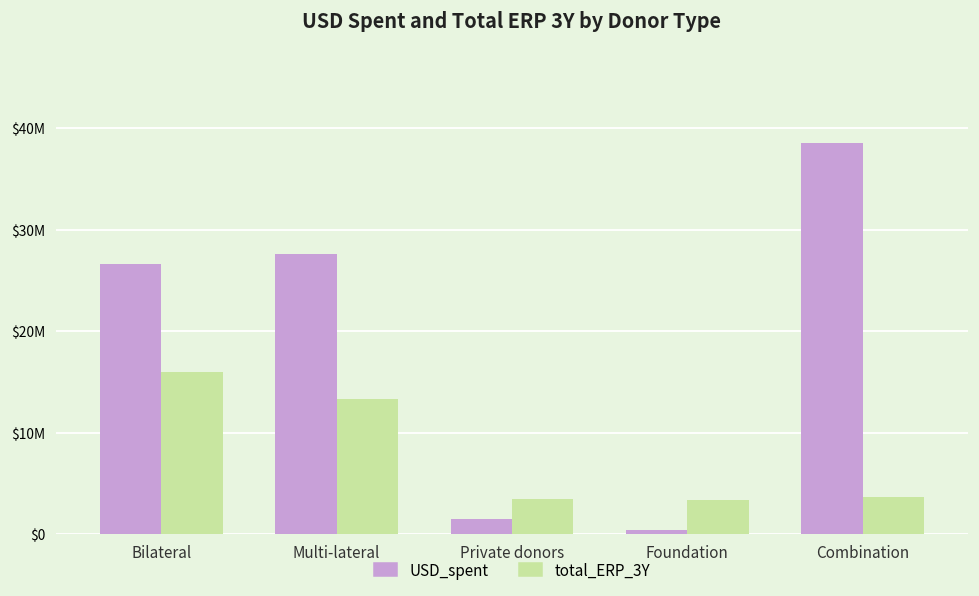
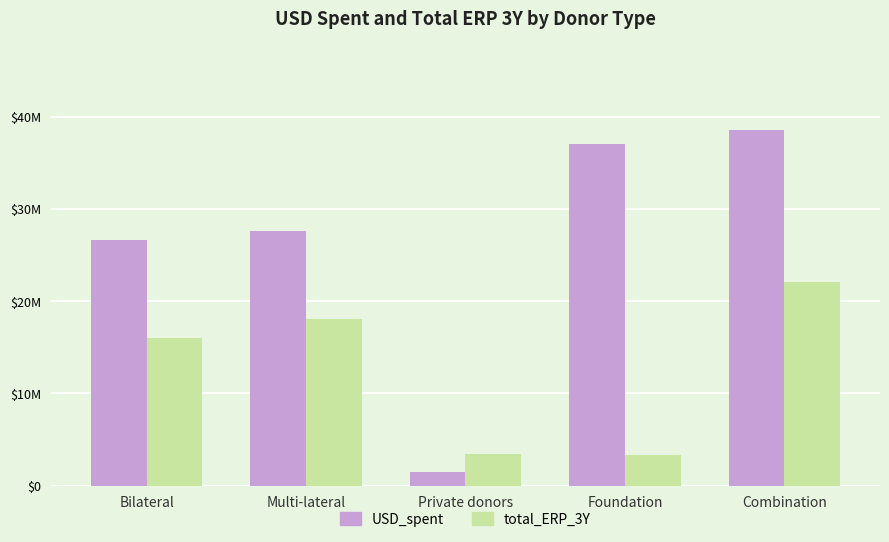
total_ERP_3Y, Multi-lateral: $13000000 -> $18000000
USD_spent, Foundation: $0 -> $37000000
total_ERP_3Y, Combination: $4000000 -> $22000000
